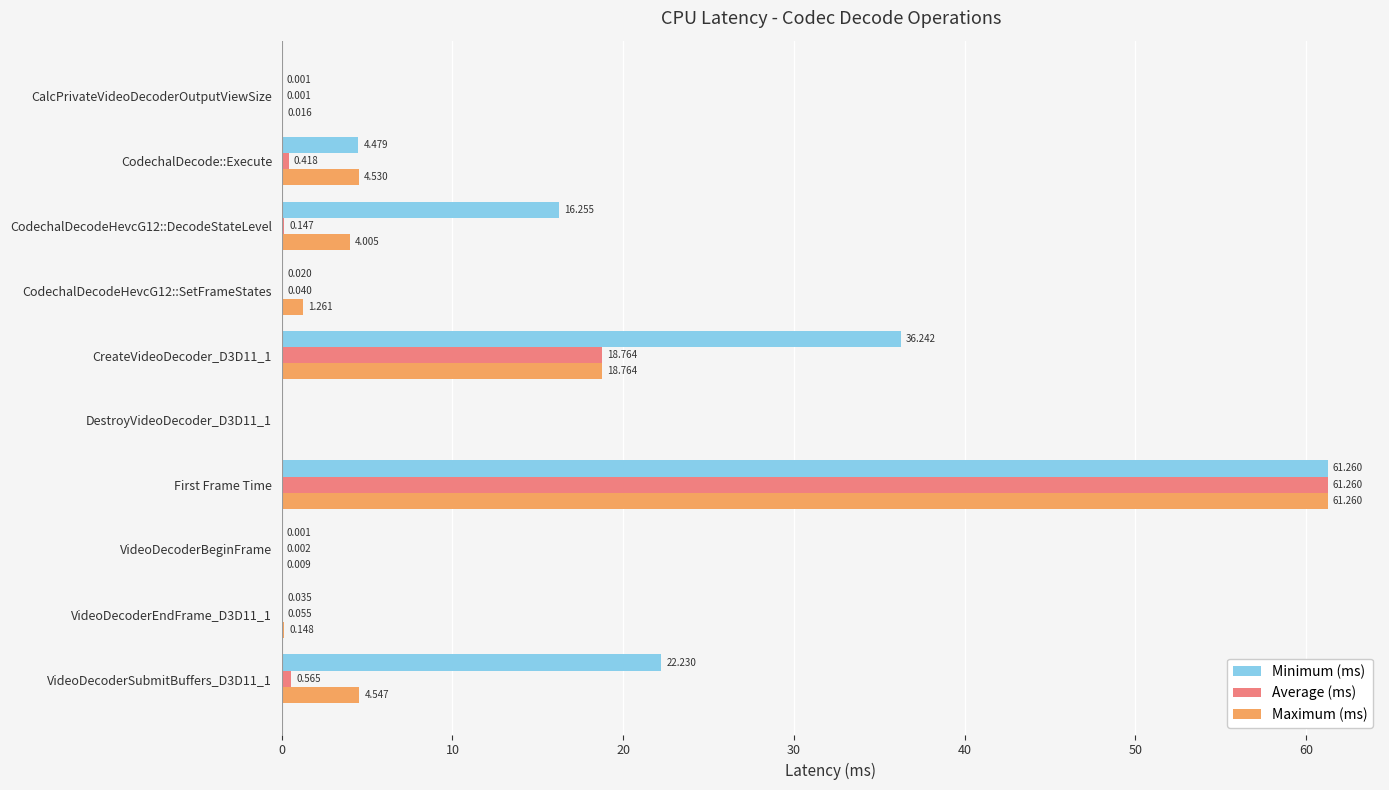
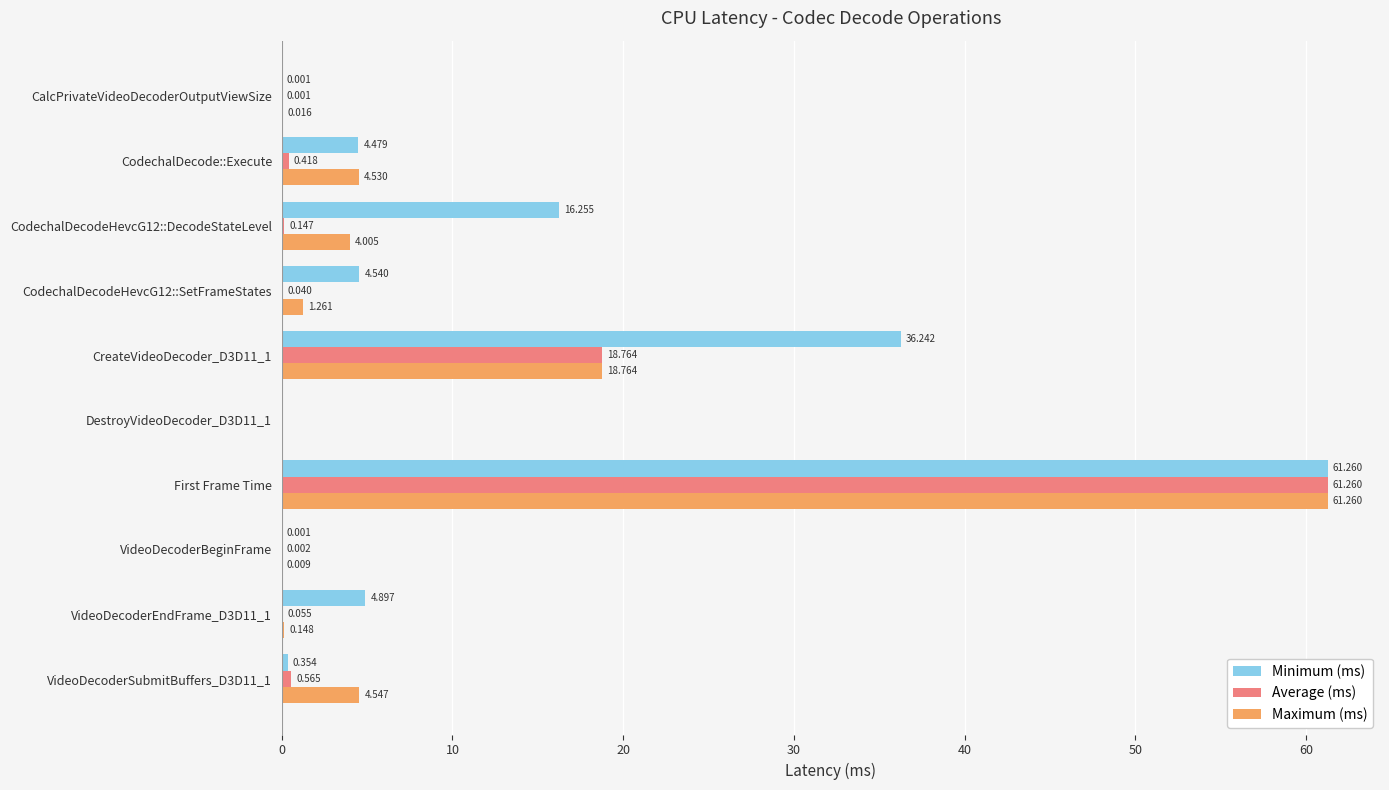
Minimum (ms), CodechalDecodeHevcG12::SetFrameStates: 0.020 -> 4.540
Minimum (ms), VideoDecoderEndFrame_D3D11_1: 0.035 -> 4.897
Minimum (ms), VideoDecoderSubmitBuffers_D3D11_1: 22.230 -> 0.354
